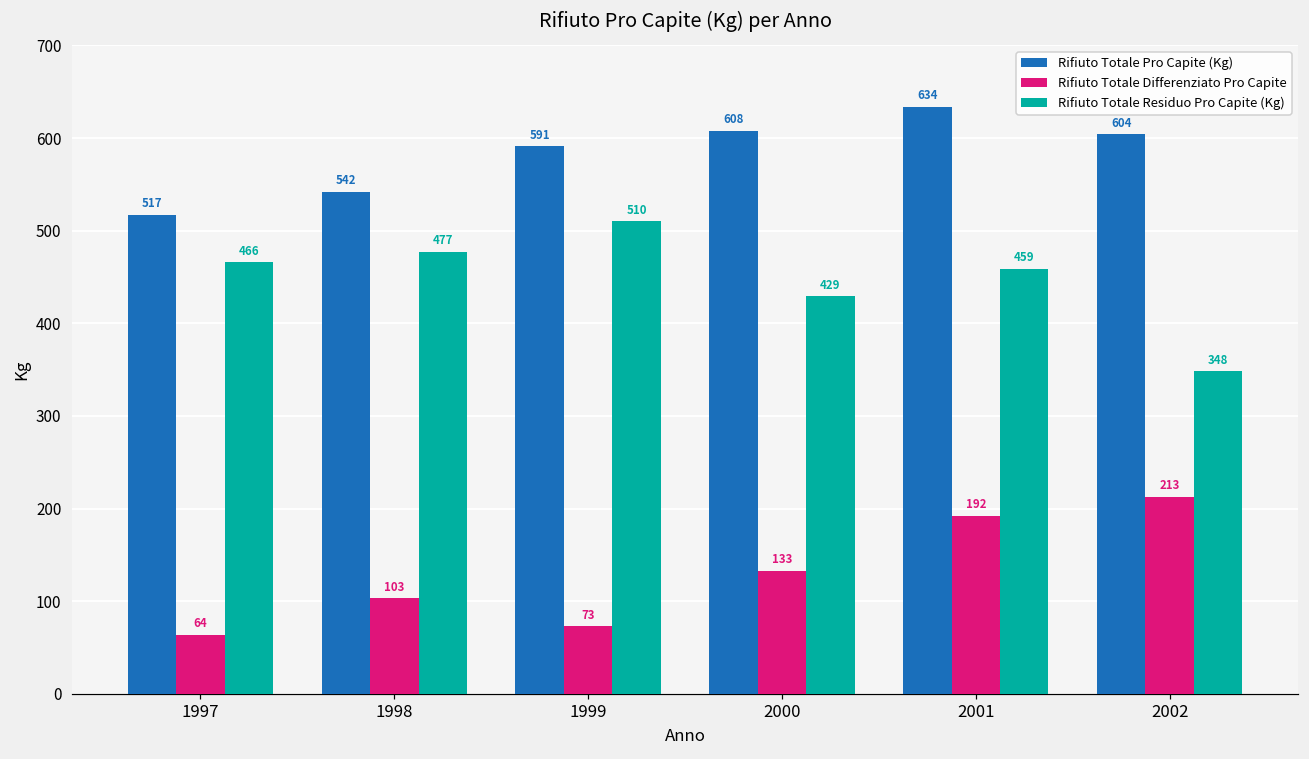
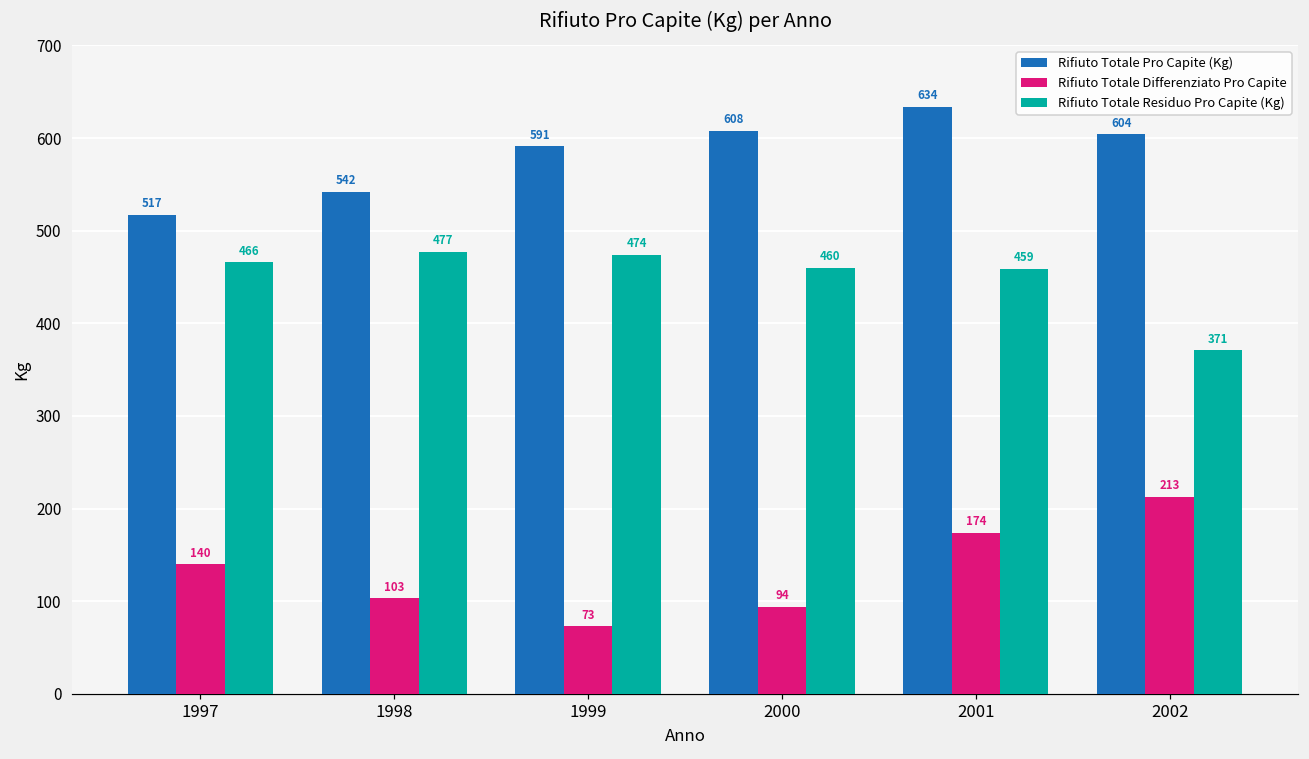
Rifiuto Totale Differenziato Pro Capite, 1997: 64 -> 140
Rifiuto Totale Residuo Pro Capite (Kg), 1999: 510 -> 474
Rifiuto Totale Differenziato Pro Capite, 2000: 133 -> 94
Rifiuto Totale Residuo Pro Capite (Kg), 2000: 429 -> 460
Rifiuto Totale Differenziato Pro Capite, 2001: 192 -> 174
Rifiuto Totale Residuo Pro Capite (Kg), 2002: 348 -> 371
